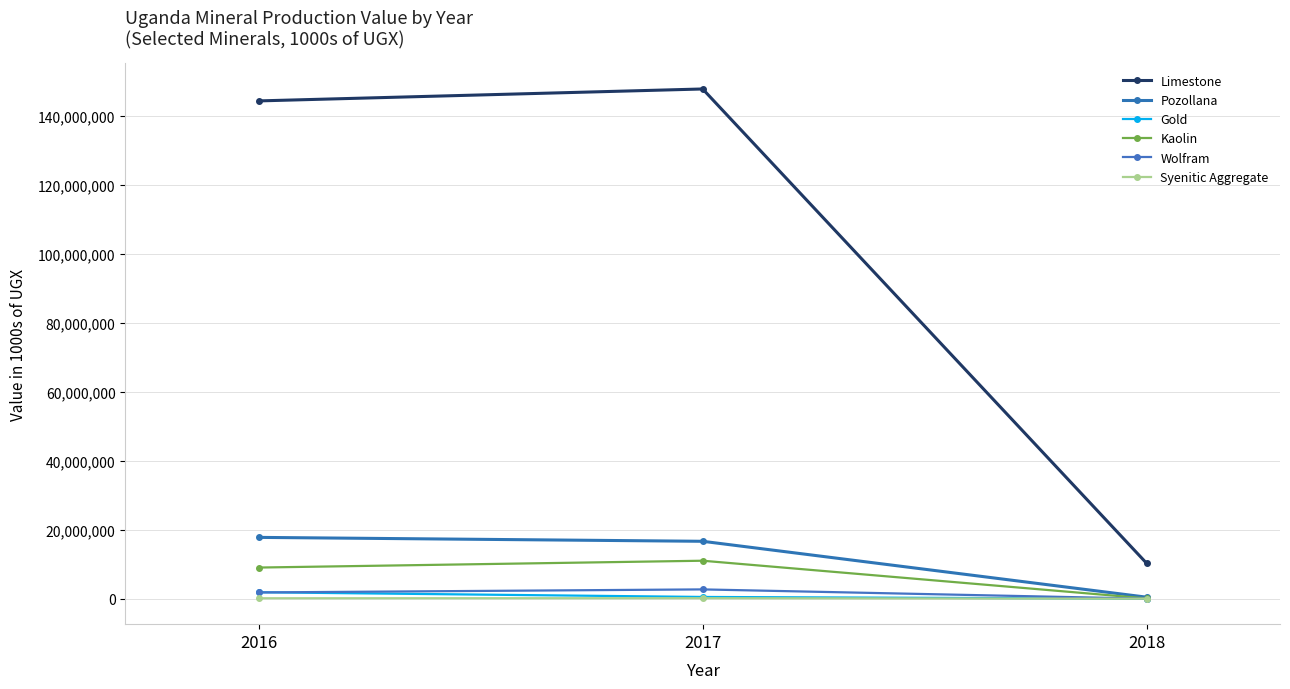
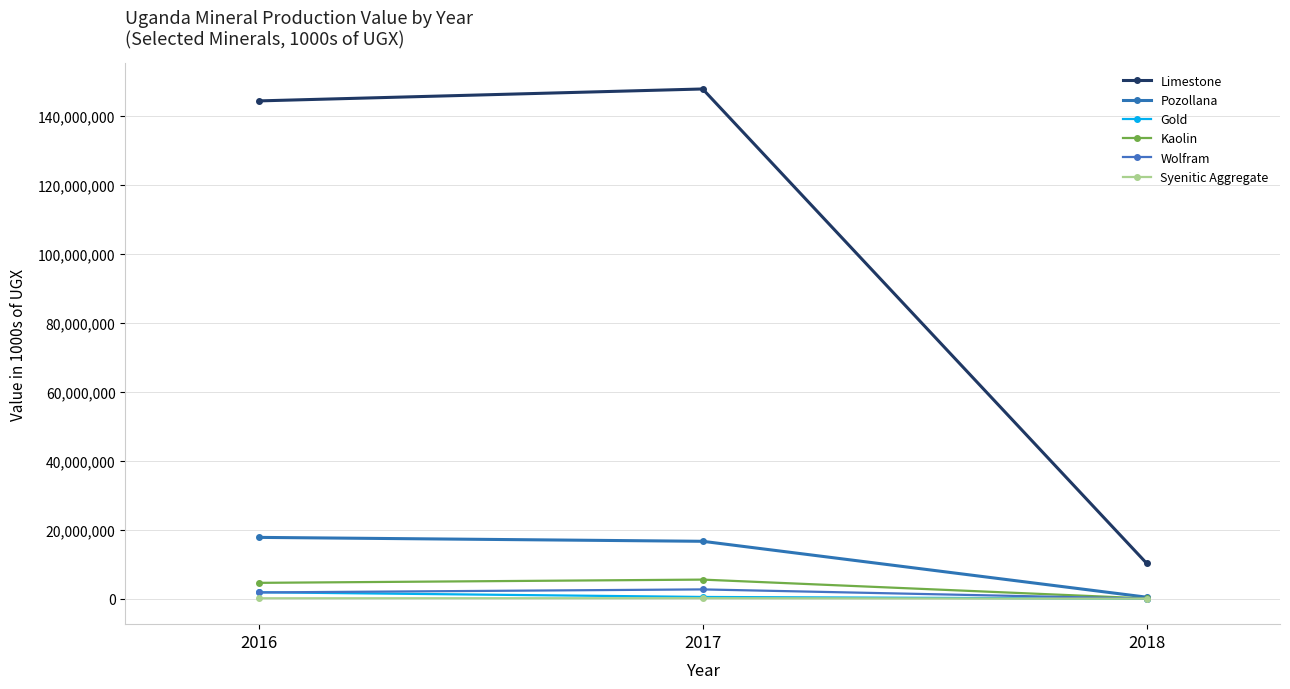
Kaolin, 2016: 9,000,000 -> 5,000,000
Kaolin, 2017: 11,000,000 -> 6,000,000
